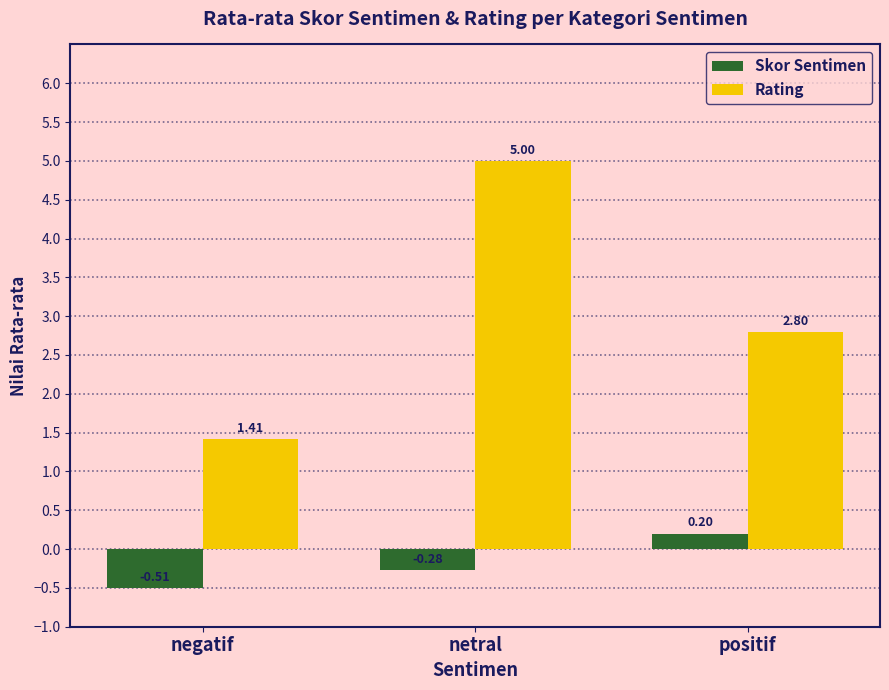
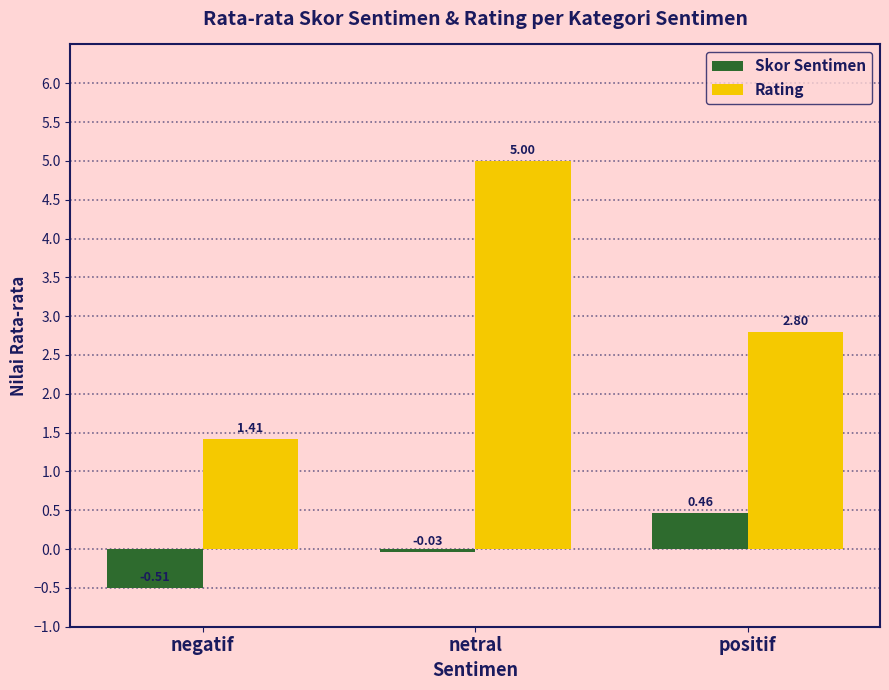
Skor Sentimen, netral: -0.28 -> -0.03
Skor Sentimen, positif: 0.20 -> 0.46
